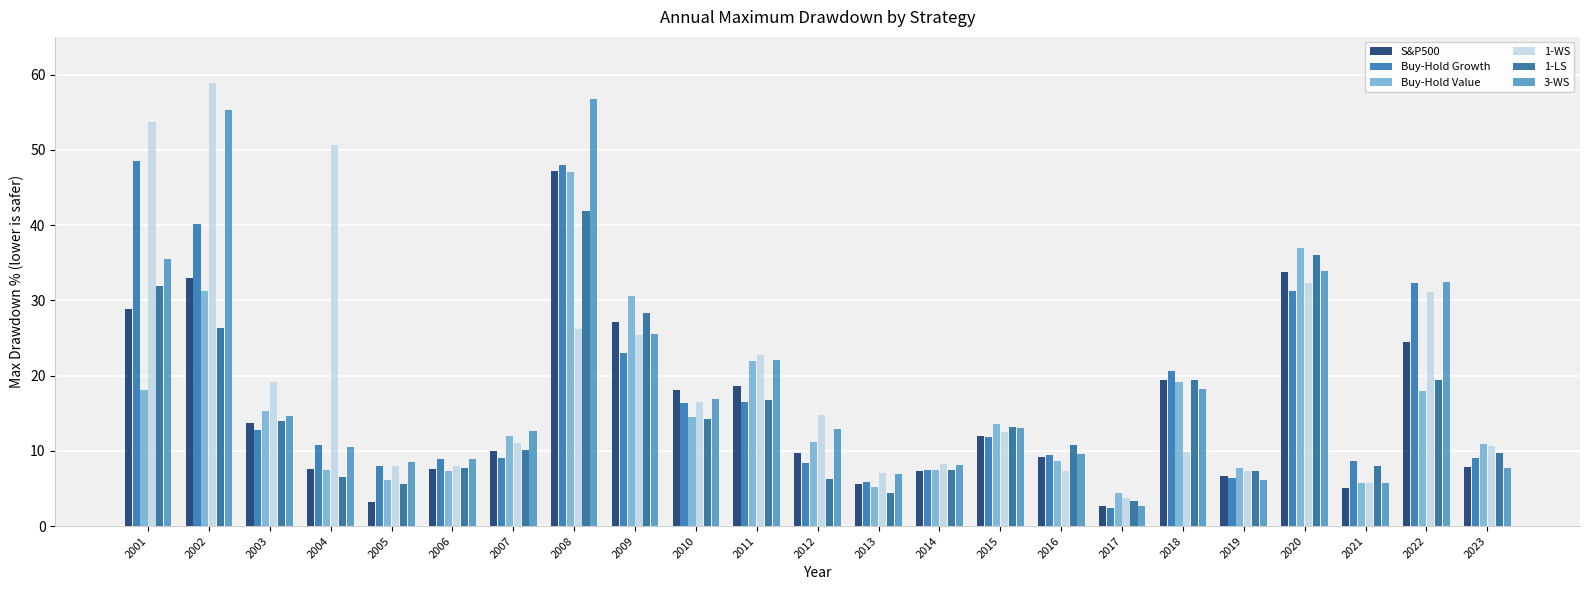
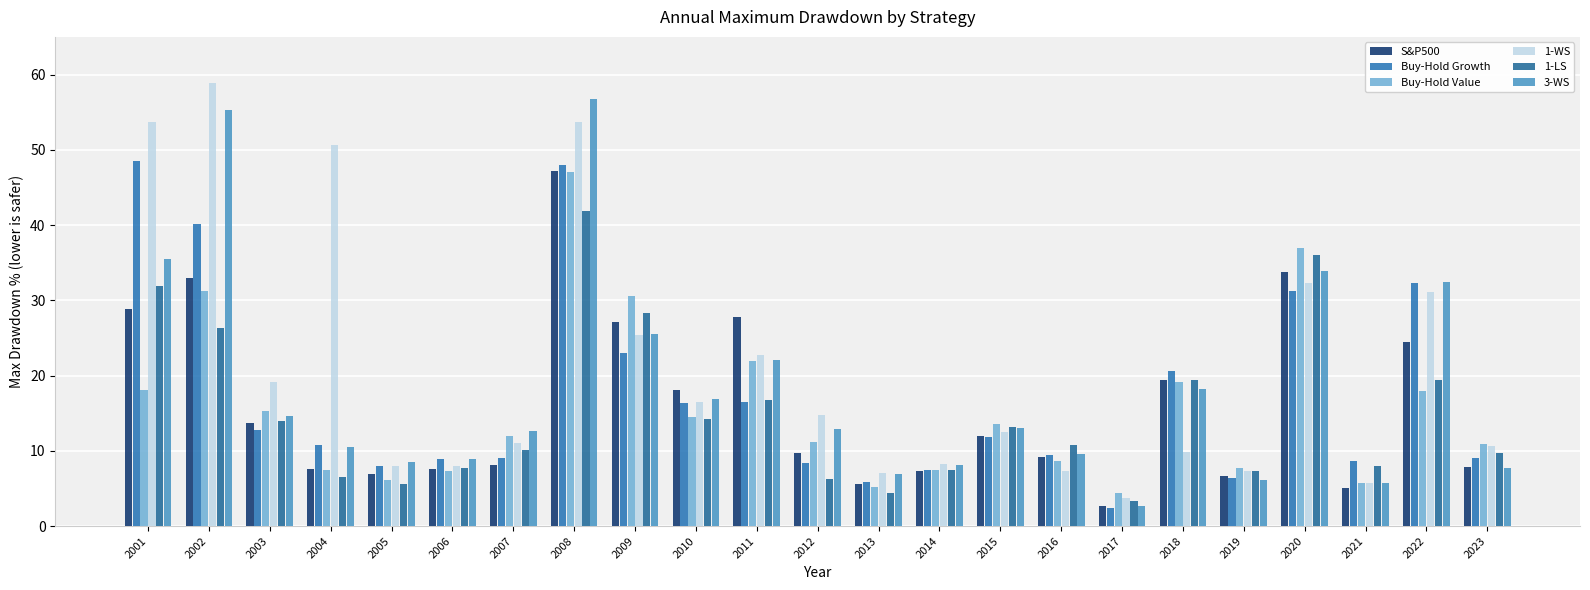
S&P500, 2005: 3 -> 7
S&P500, 2007: 10 -> 8
1-WS, 2008: 26 -> 54
S&P500, 2011: 19 -> 28
